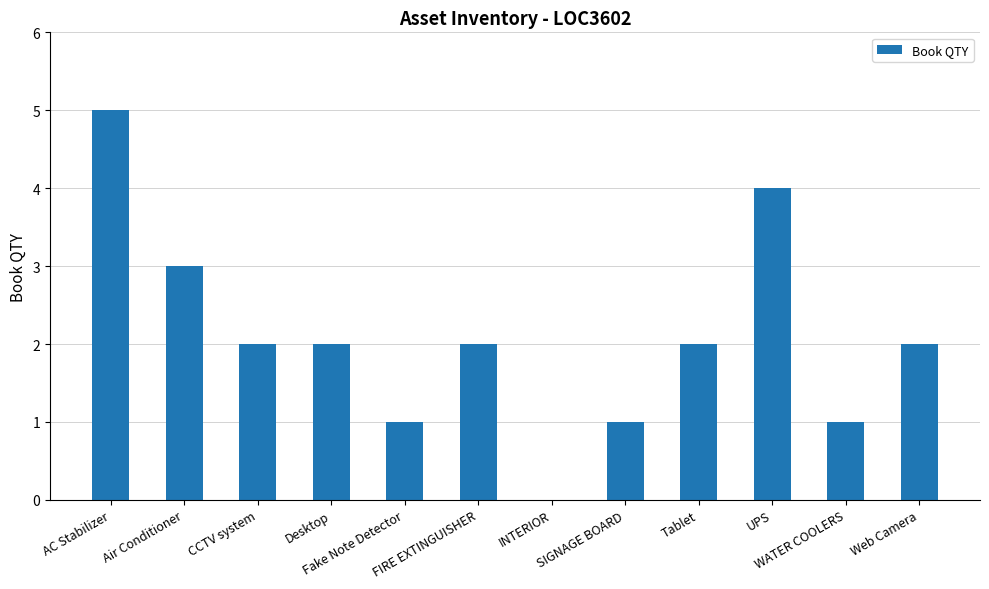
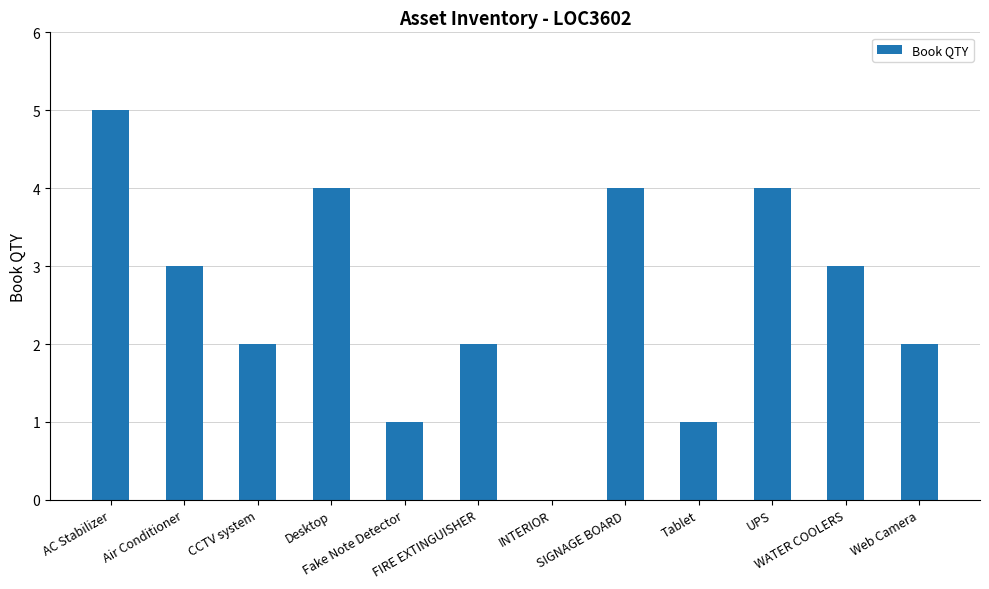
Desktop: 2 -> 4
SIGNAGE BOARD: 1 -> 4
Tablet: 2 -> 1
WATER COOLERS: 1 -> 3
